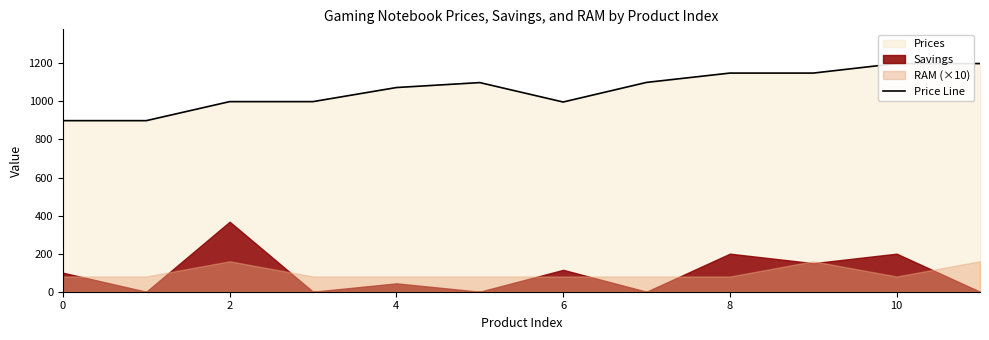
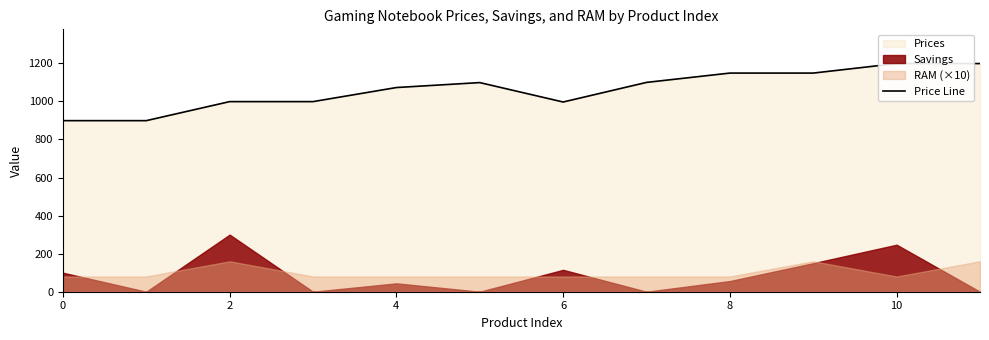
Savings, 2: 370 -> 300
Savings, 8: 200 -> 60
Savings, 10: 200 -> 250
